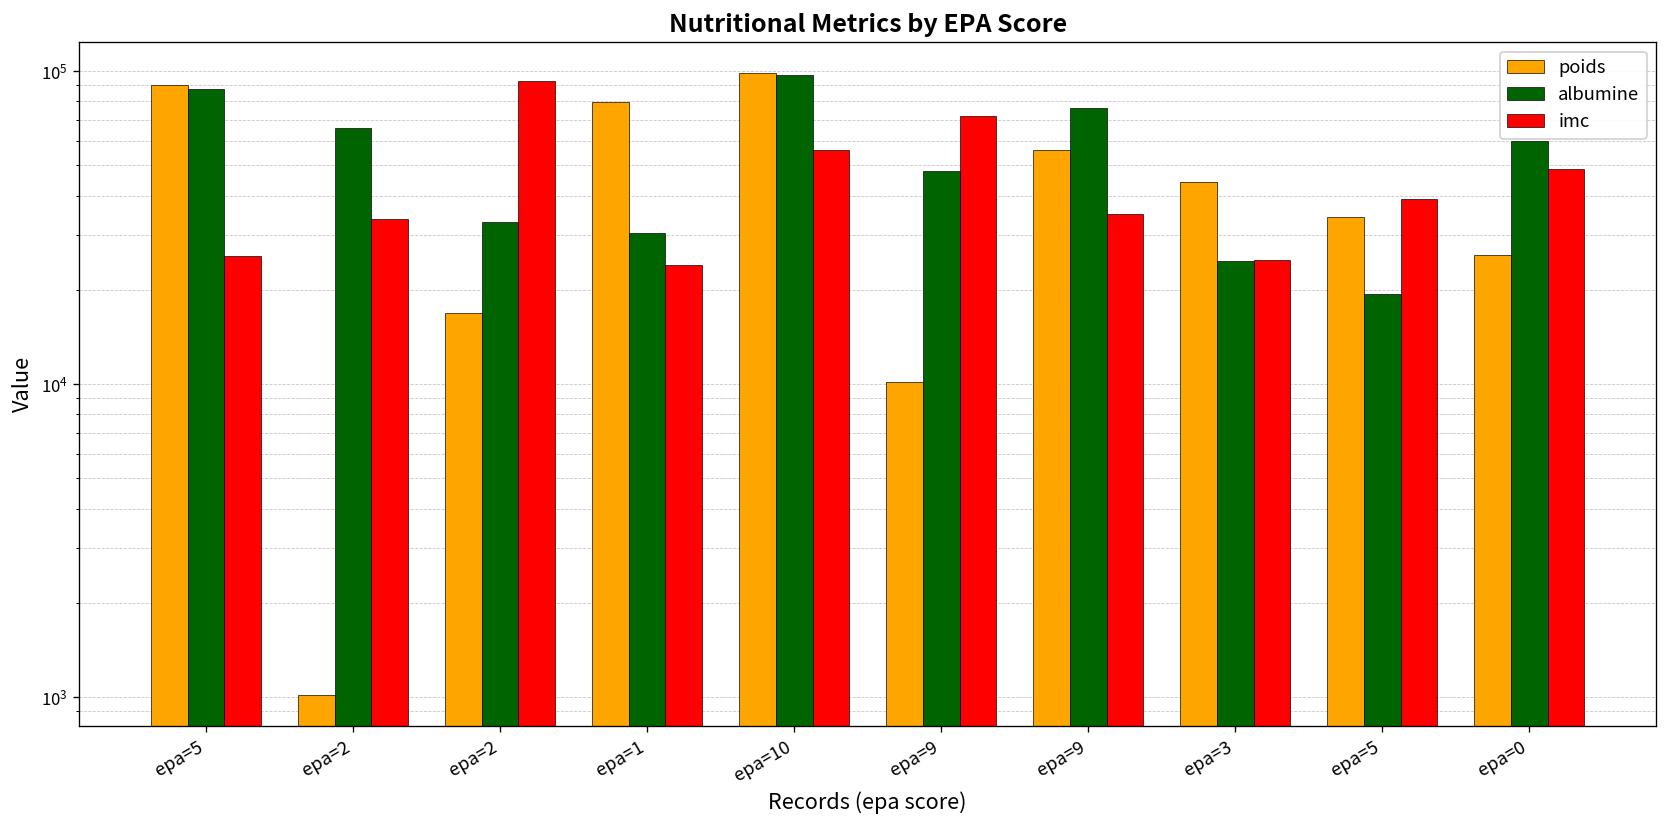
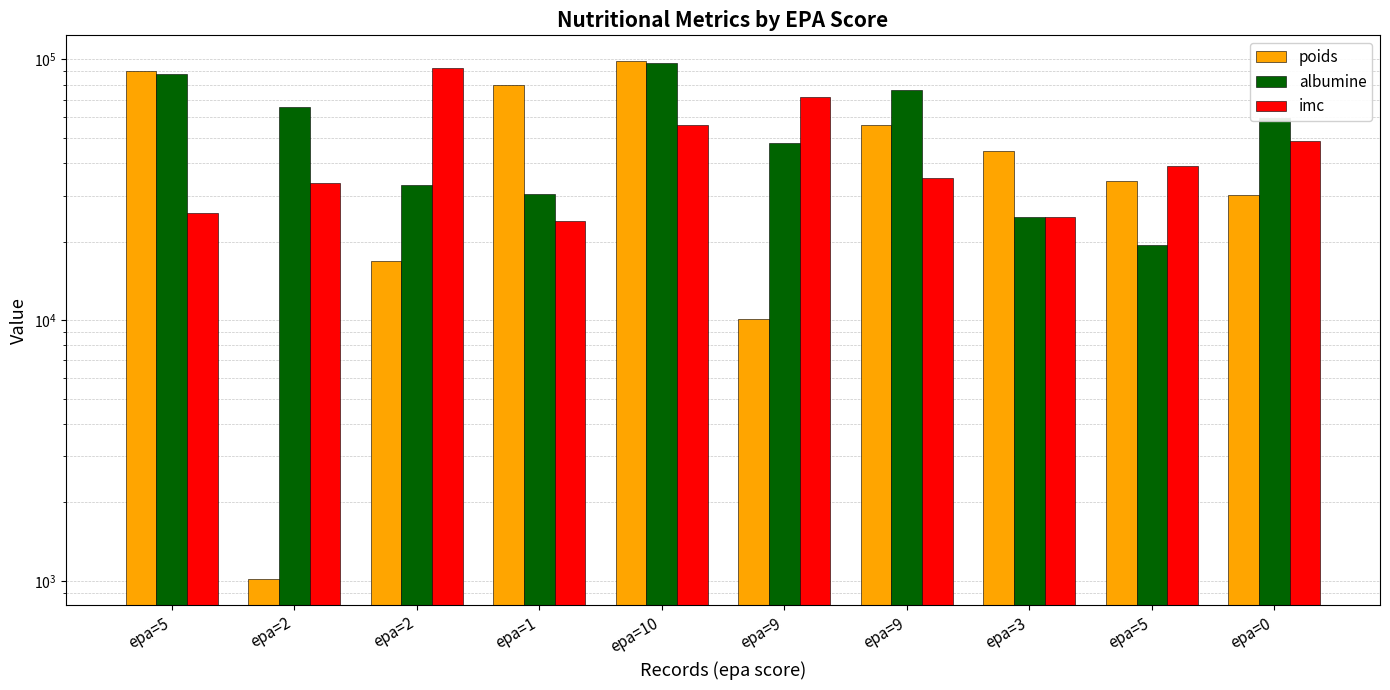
poids, epa=0: 26000 -> 30000
